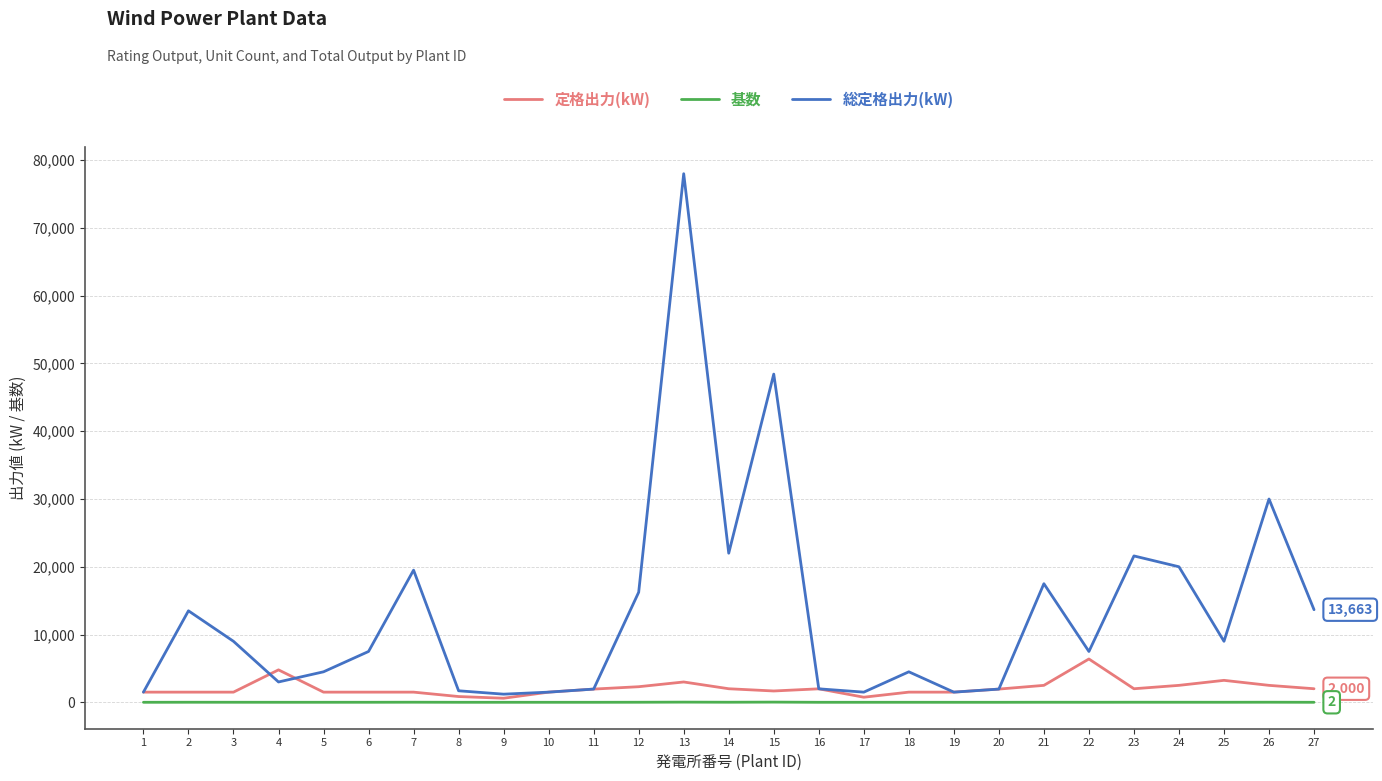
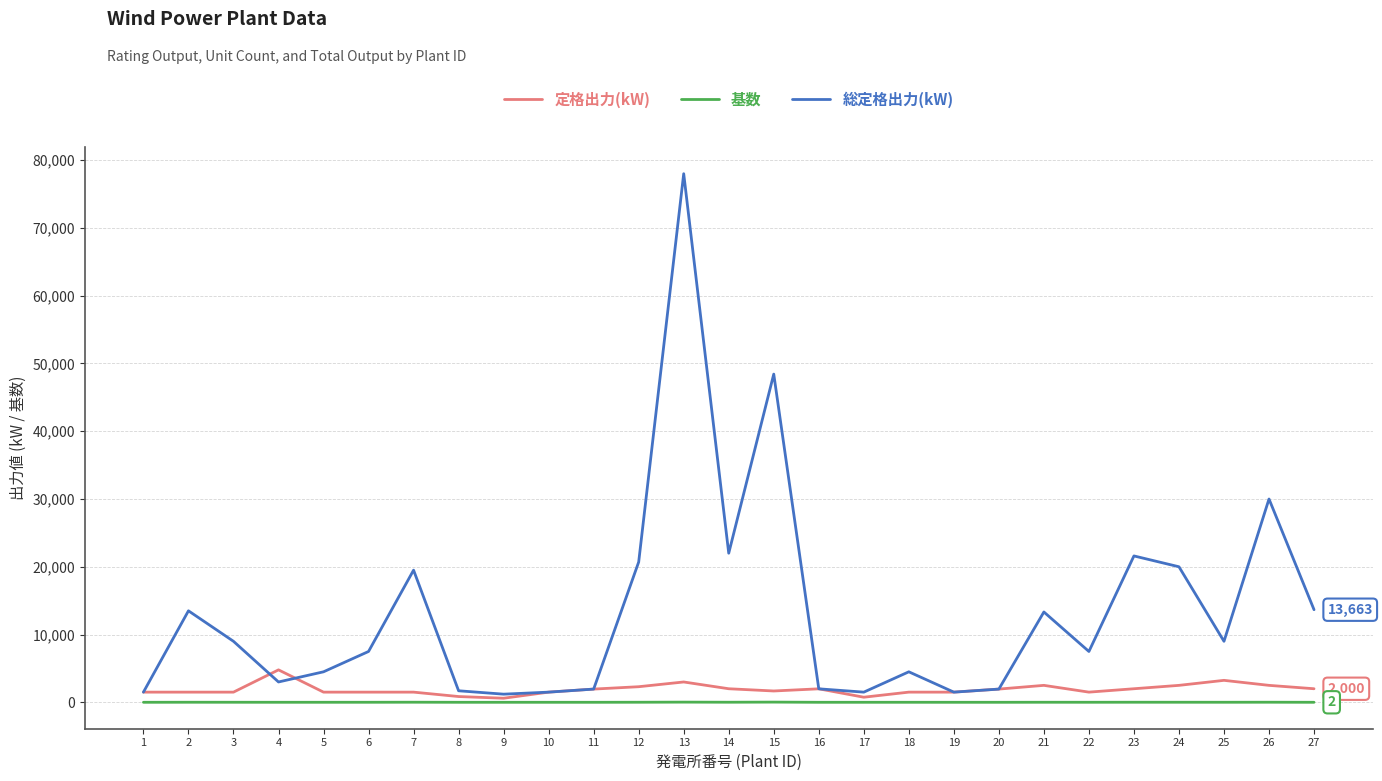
総定格出力(kW), 12: 16,000 -> 21,000
総定格出力(kW), 21: 18,000 -> 13,000
定格出力(kW), 22: 6,000 -> 2,000
